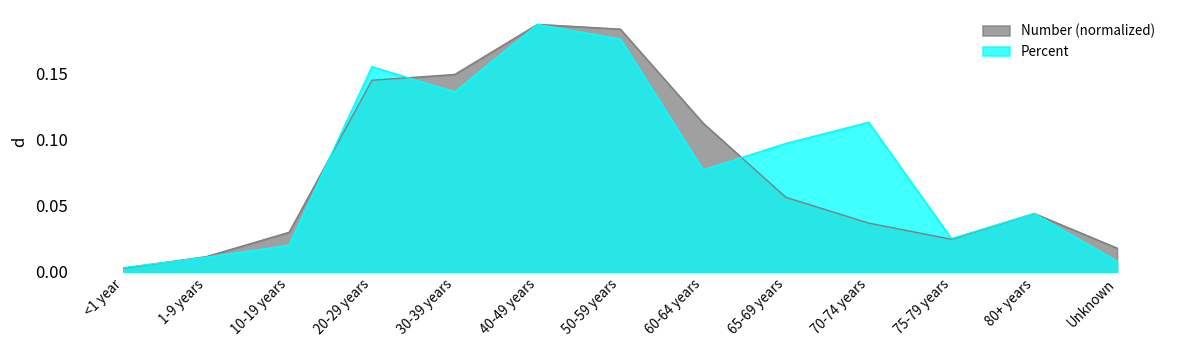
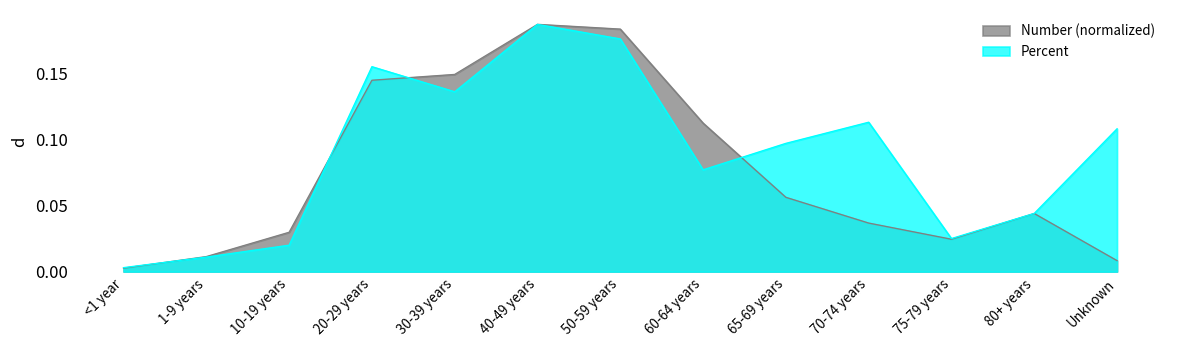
Number (normalized), Unknown: 0.018 -> 0.008
Percent, Unknown: 0.008 -> 0.108
